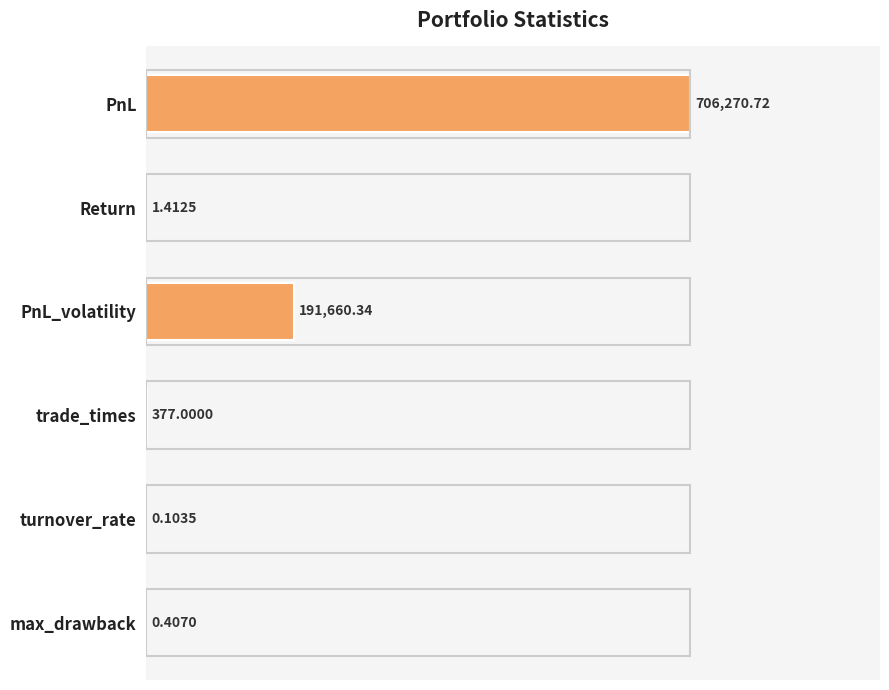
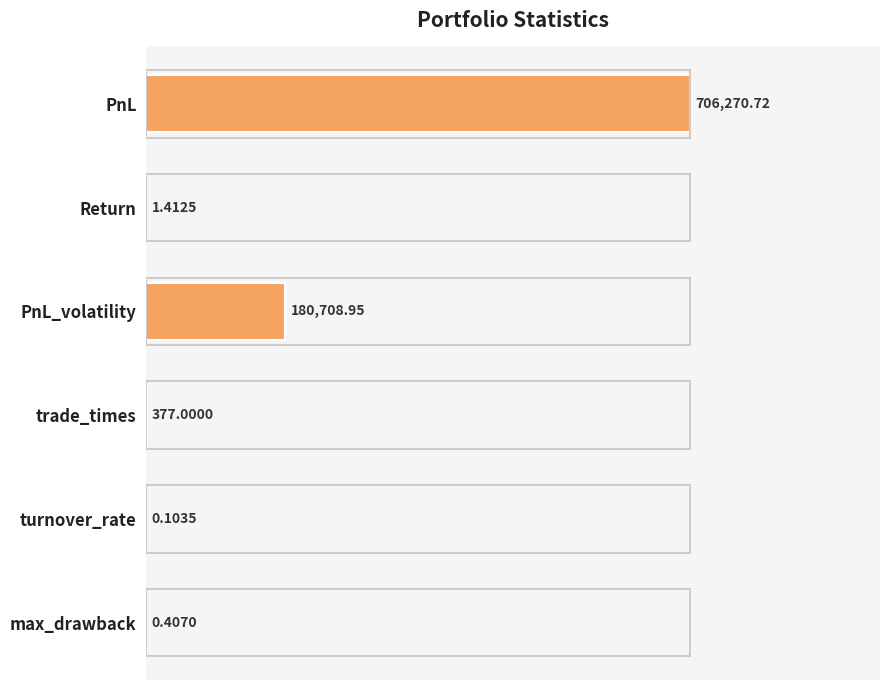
PnL_volatility: 191,660.34 -> 180,708.95
